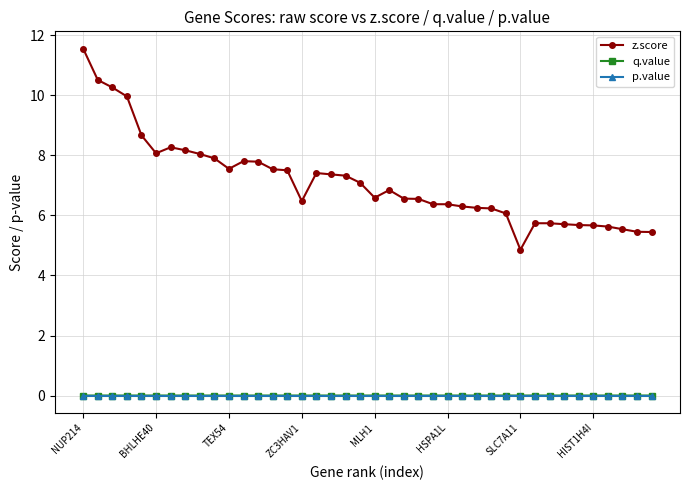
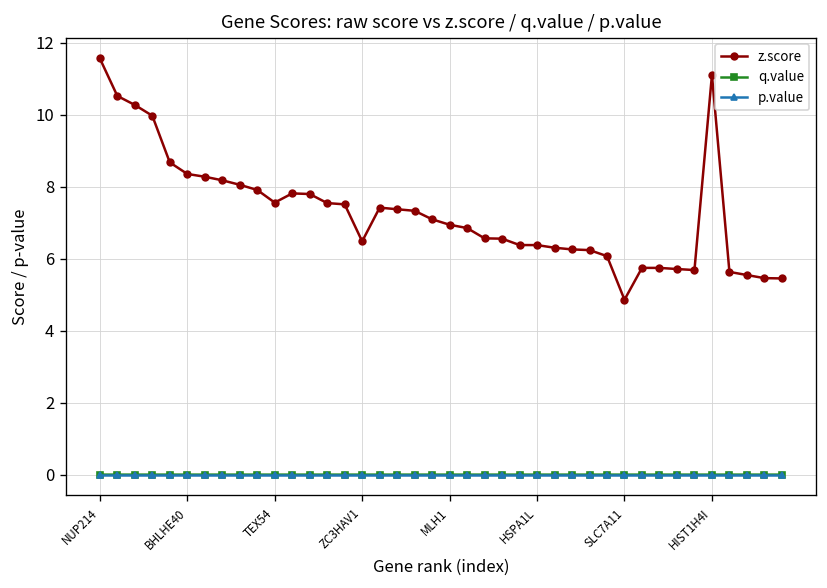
z.score, BHLHE40: 8.1 -> 8.3
z.score, MLH1: 6.6 -> 6.9
z.score, HIST1H4I: 5.7 -> 11.1
